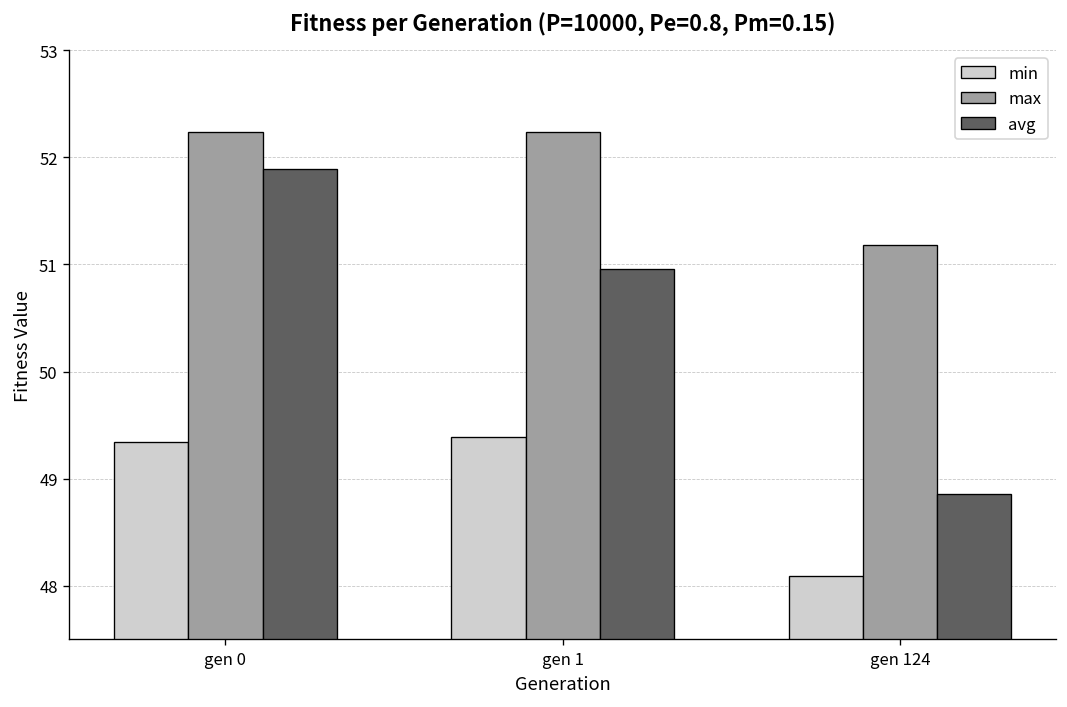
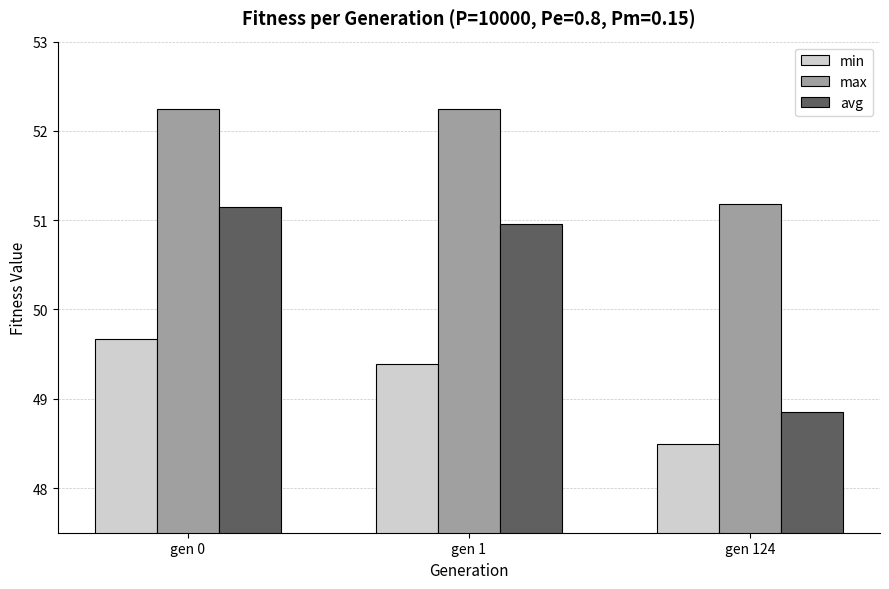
min, gen 0: 49.3 -> 49.7
avg, gen 0: 51.9 -> 51.2
min, gen 124: 48.1 -> 48.5
